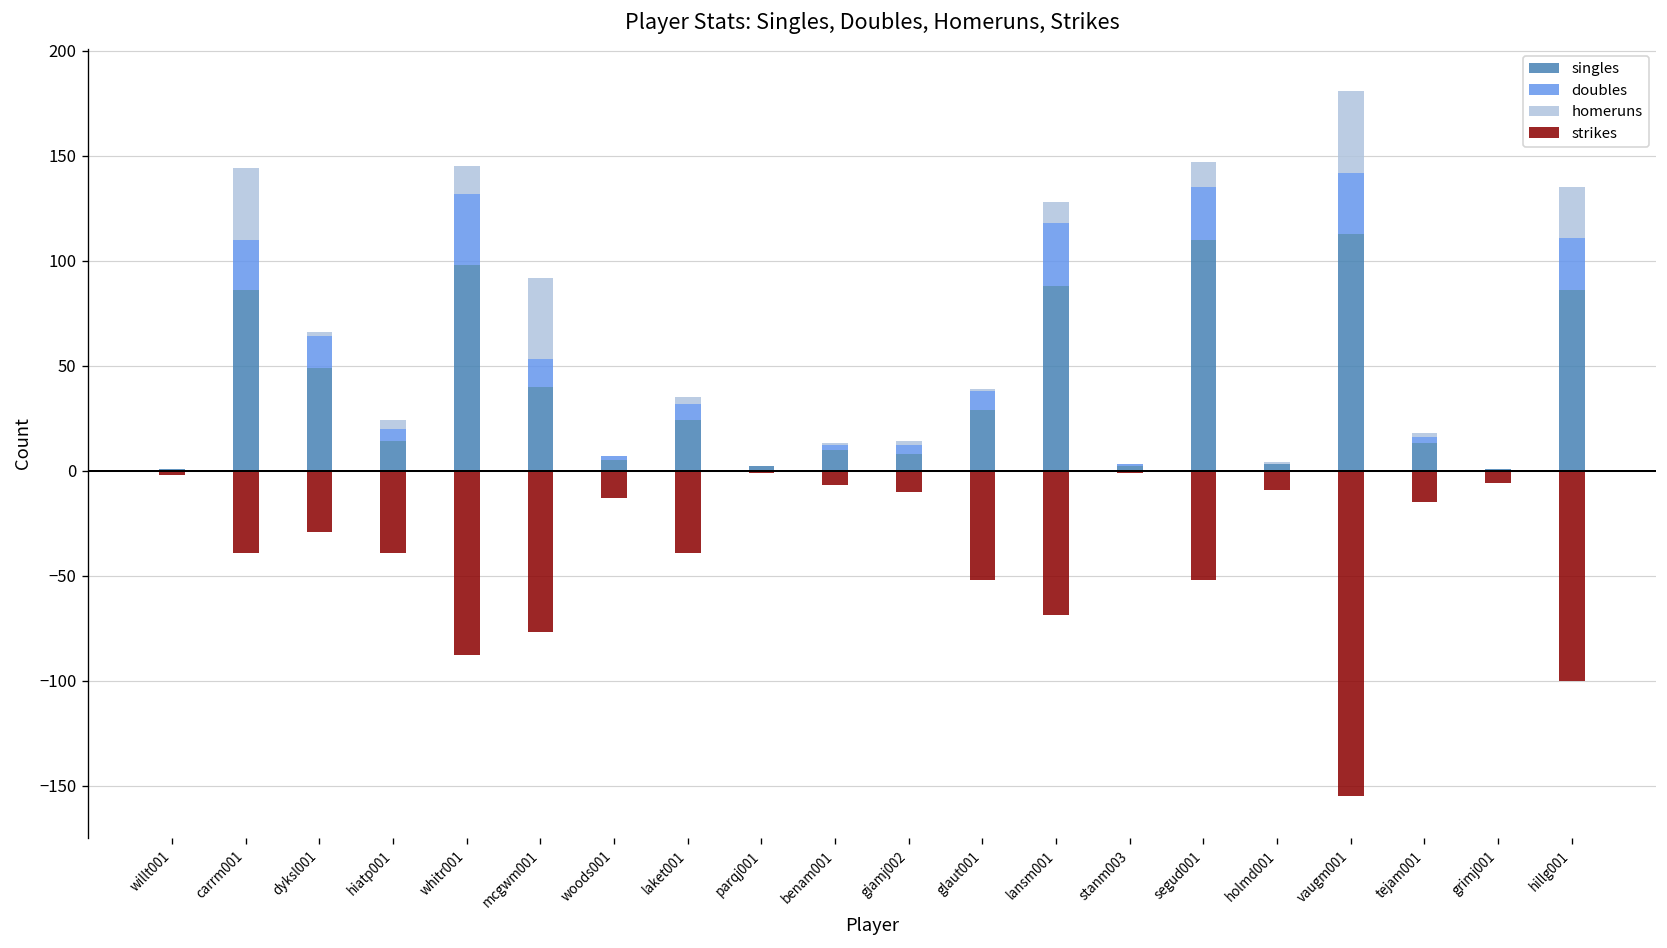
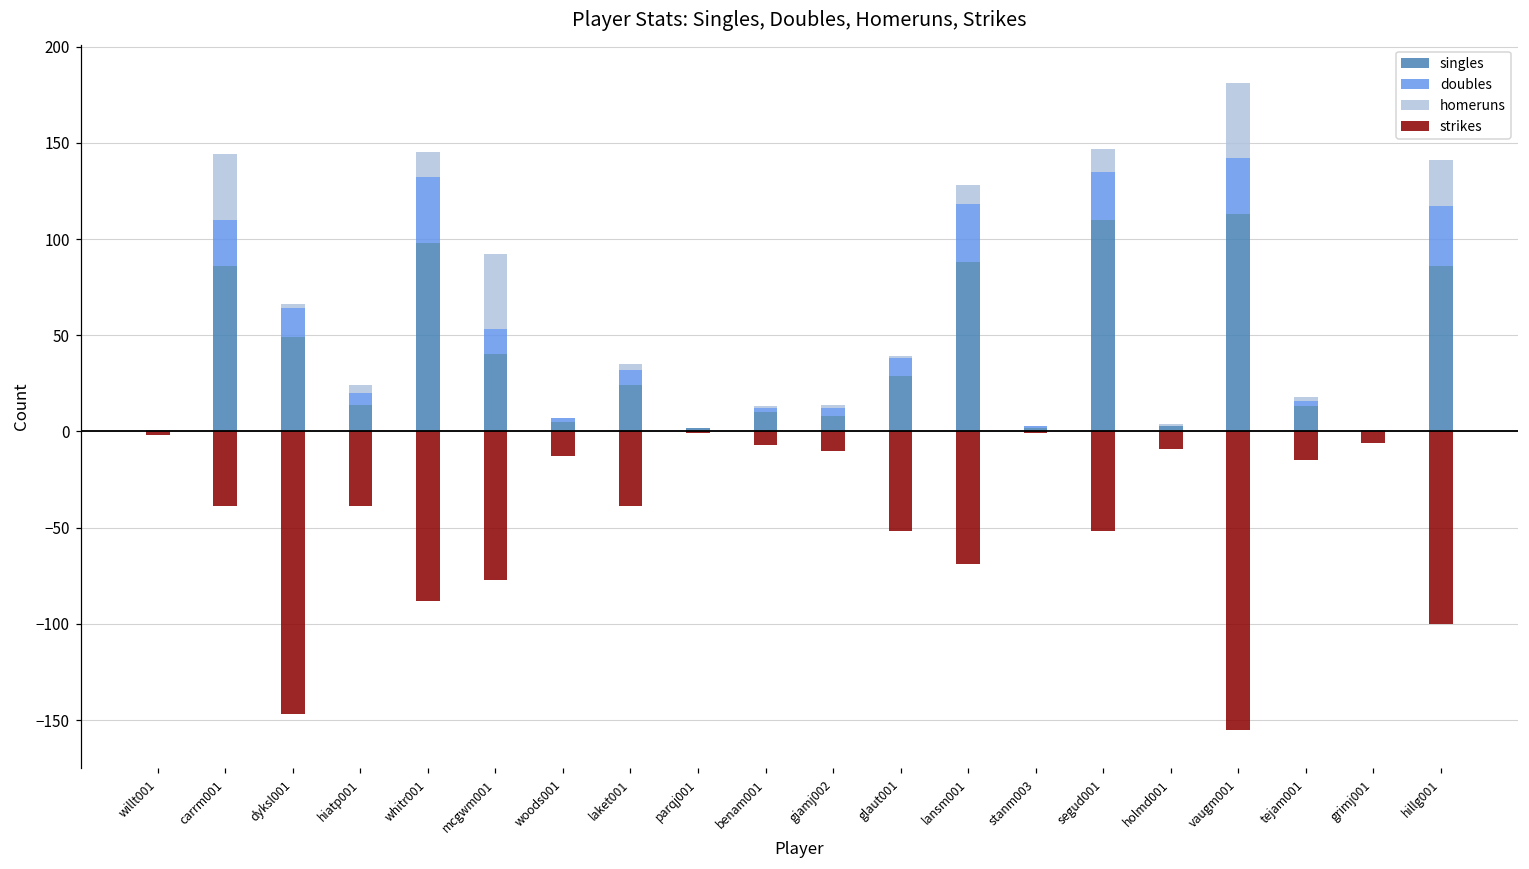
strikes, dyksl001: -29 -> -147
doubles, hillg001: 25 -> 31
